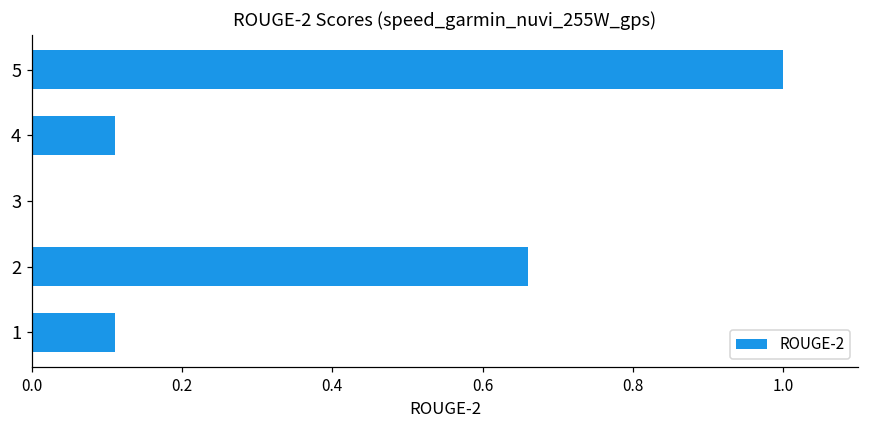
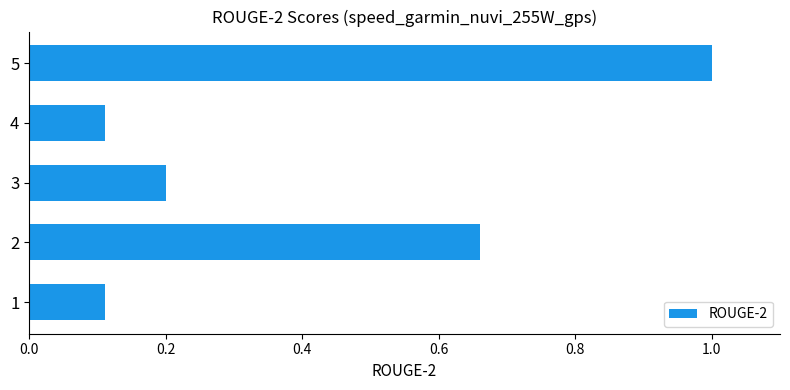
3: 0.0 -> 0.2
